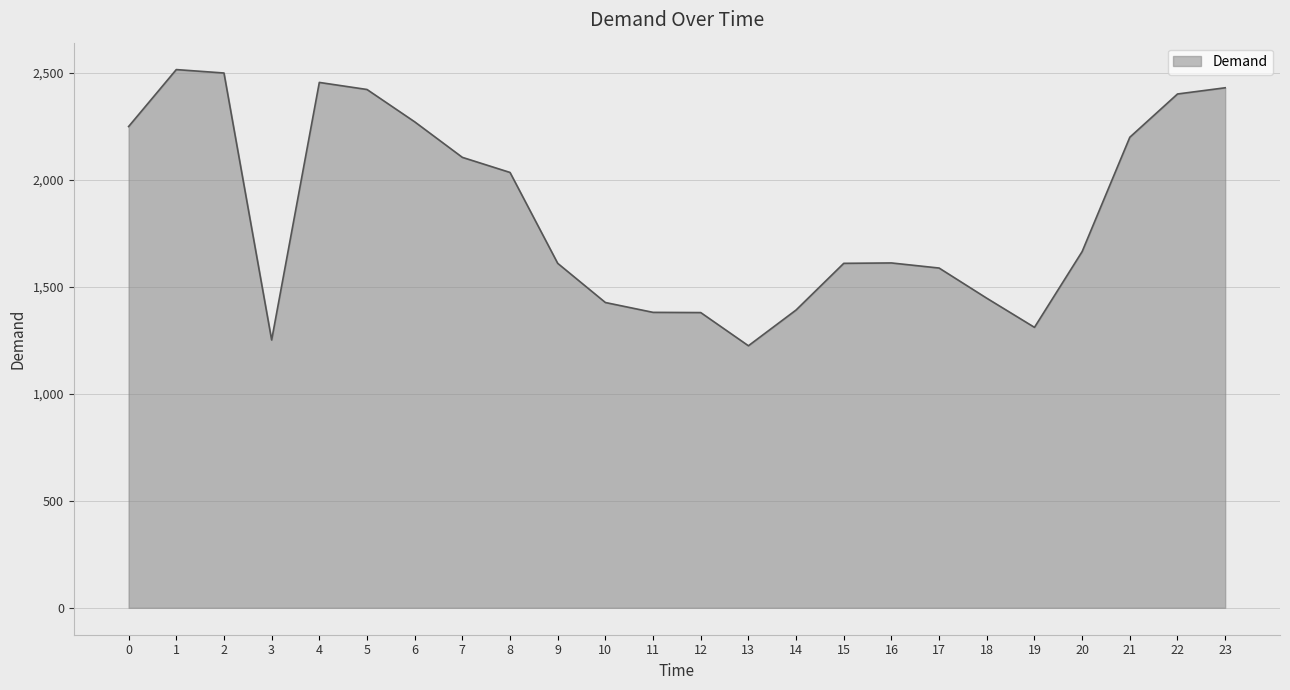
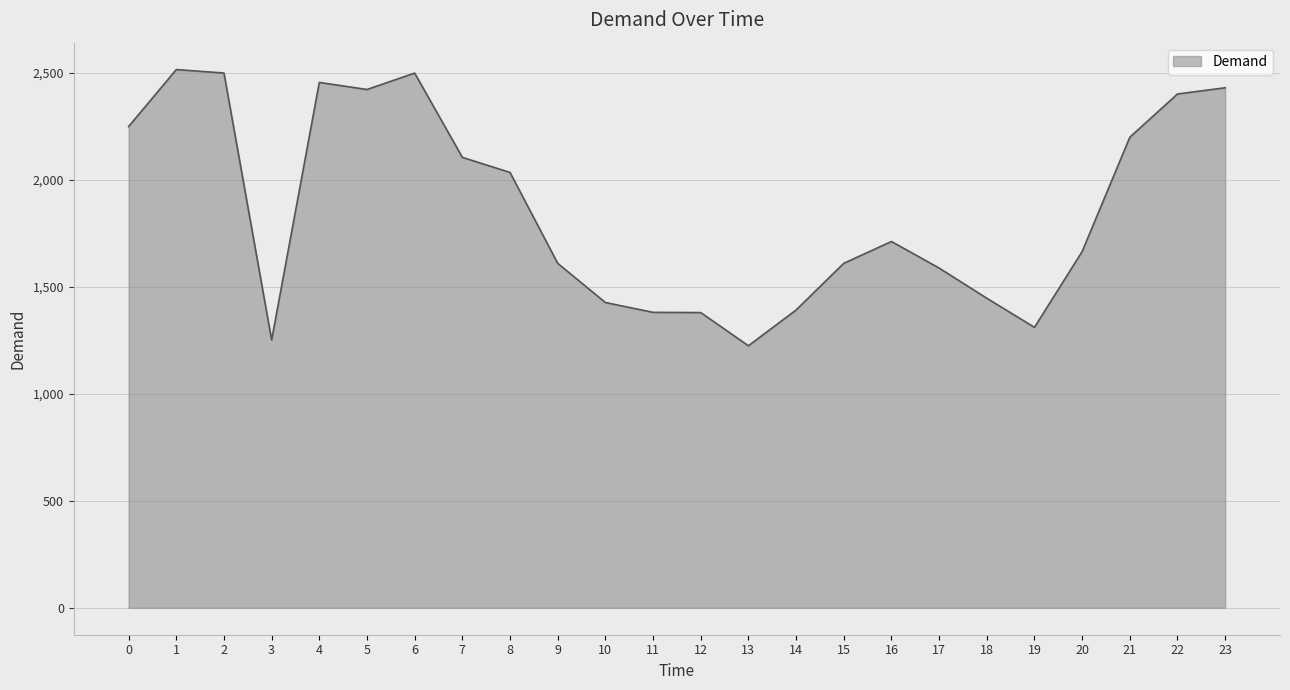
6: 2,270 -> 2,500
16: 1,610 -> 1,710
